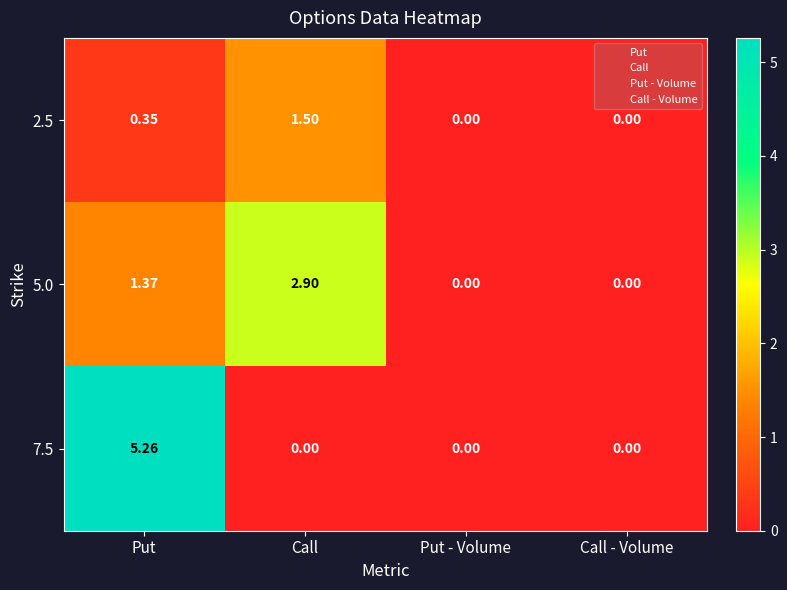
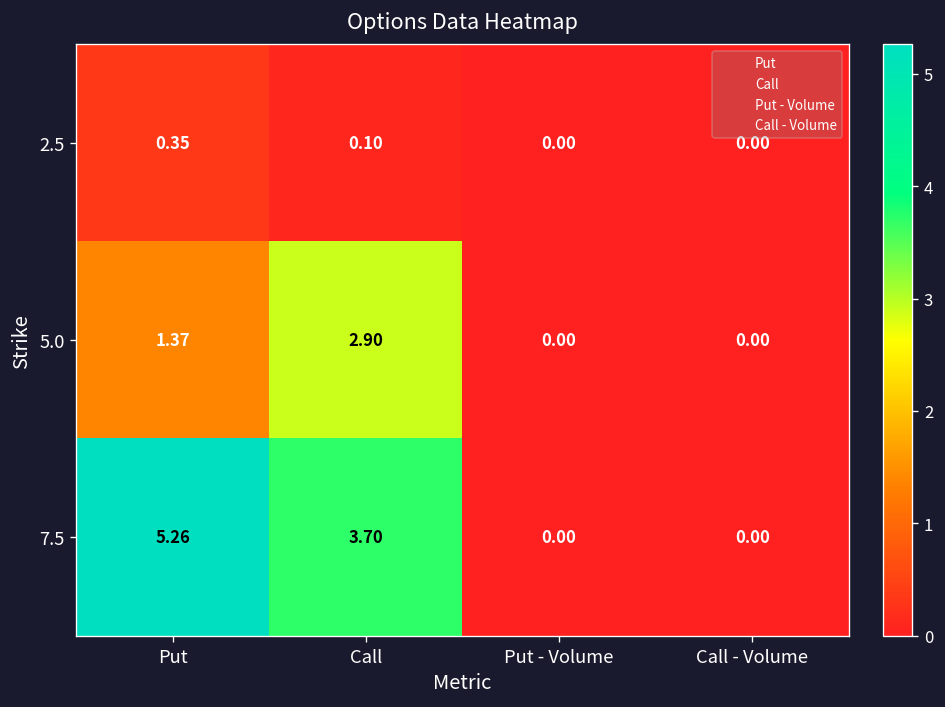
2.5, Call: 1.50 -> 0.10
7.5, Call: 0.00 -> 3.70
